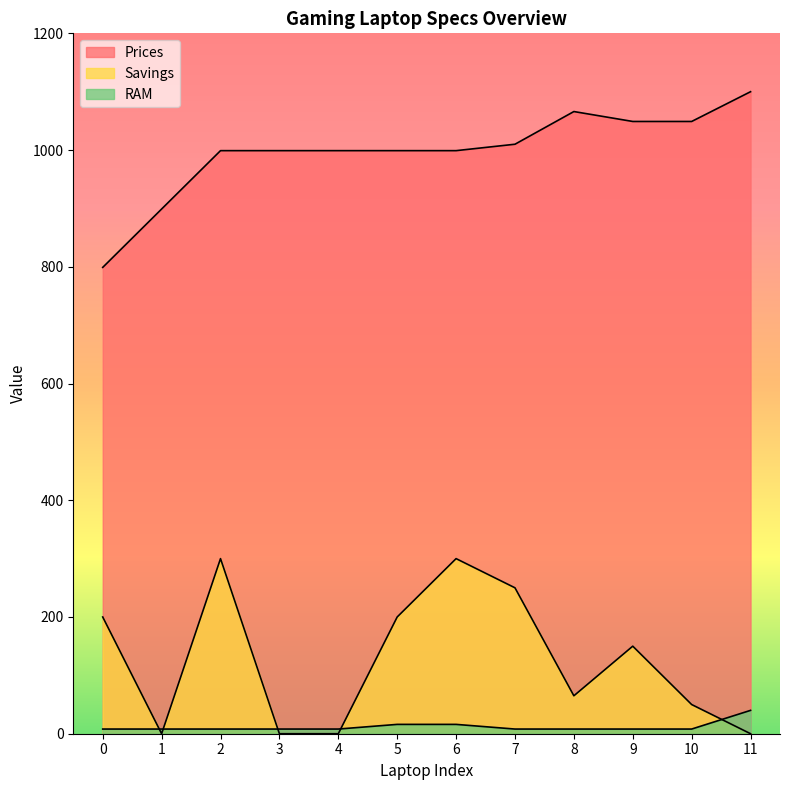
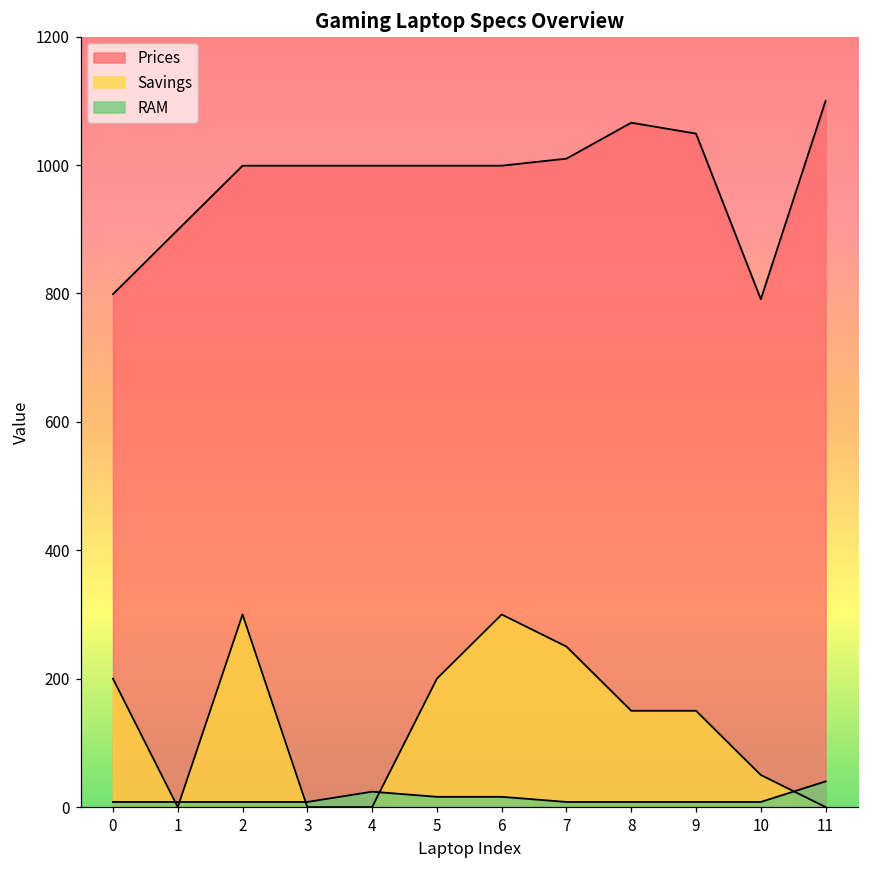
RAM, 4: 10 -> 20
Savings, 8: 70 -> 150
Prices, 10: 1050 -> 790
